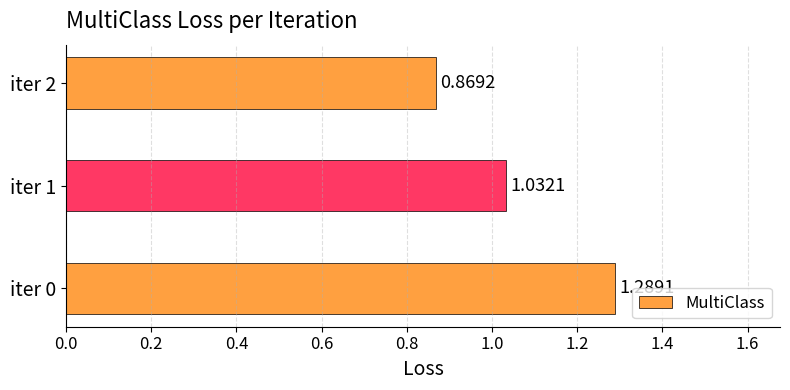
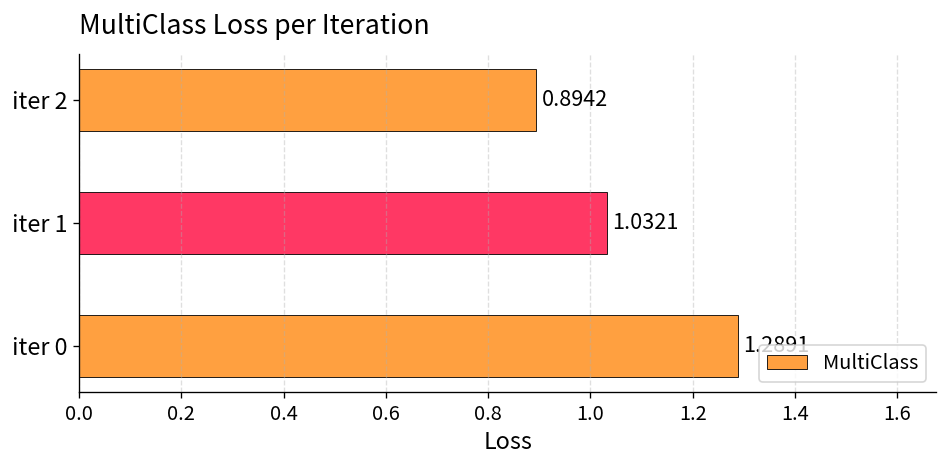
iter 2: 0.8692 -> 0.8942
